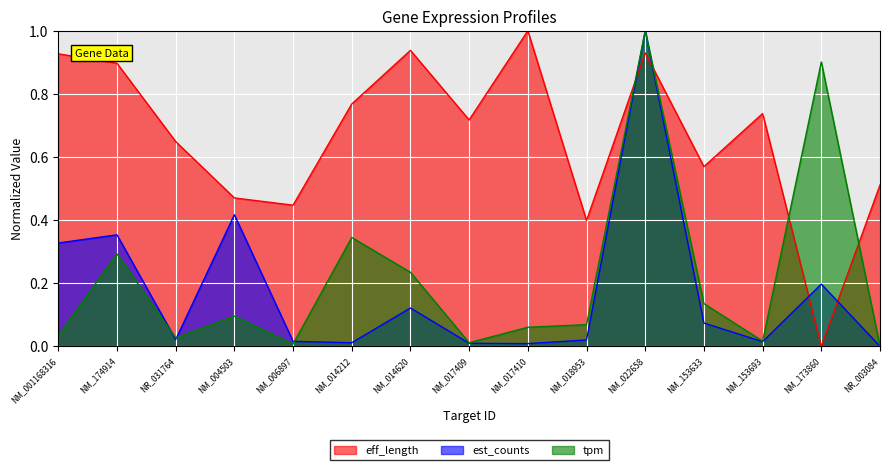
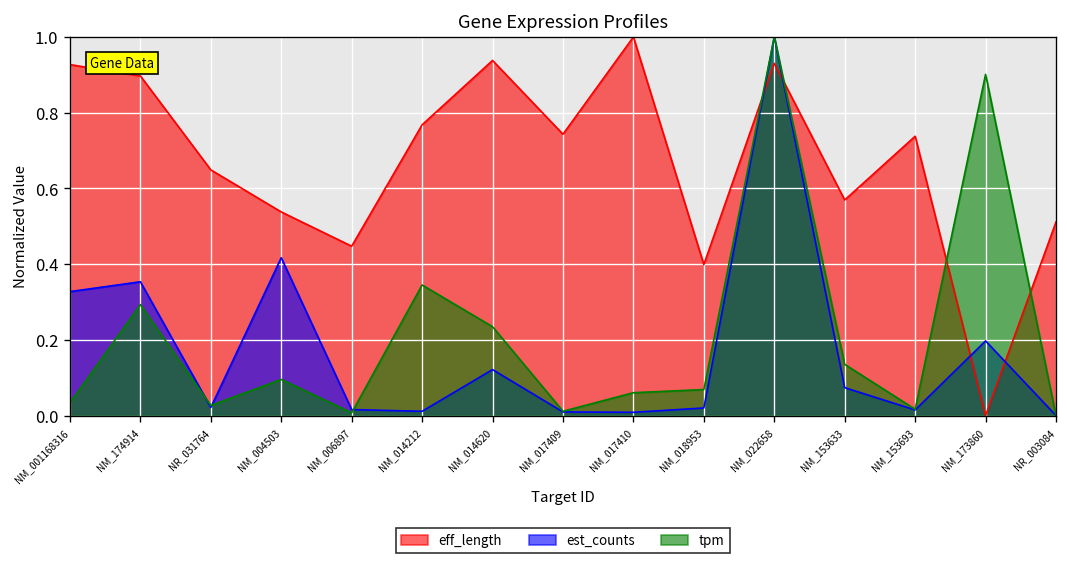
eff_length, NM_004503: 0.47 -> 0.54
eff_length, NM_017409: 0.72 -> 0.74
